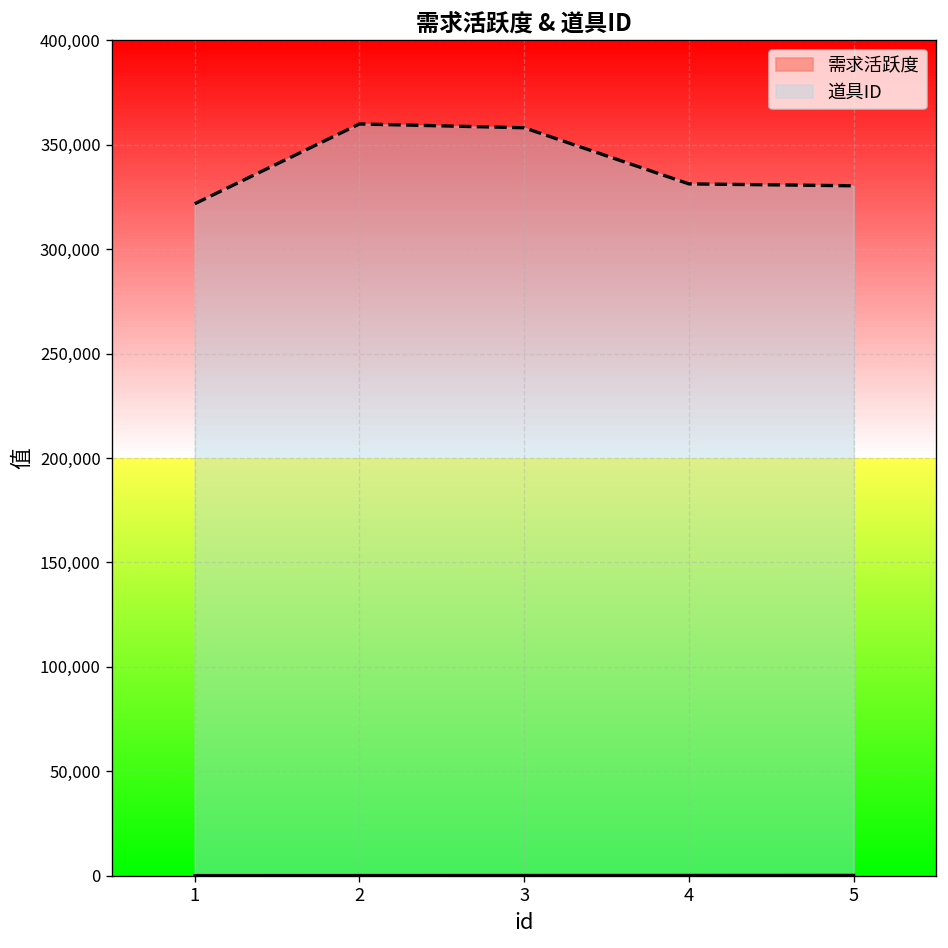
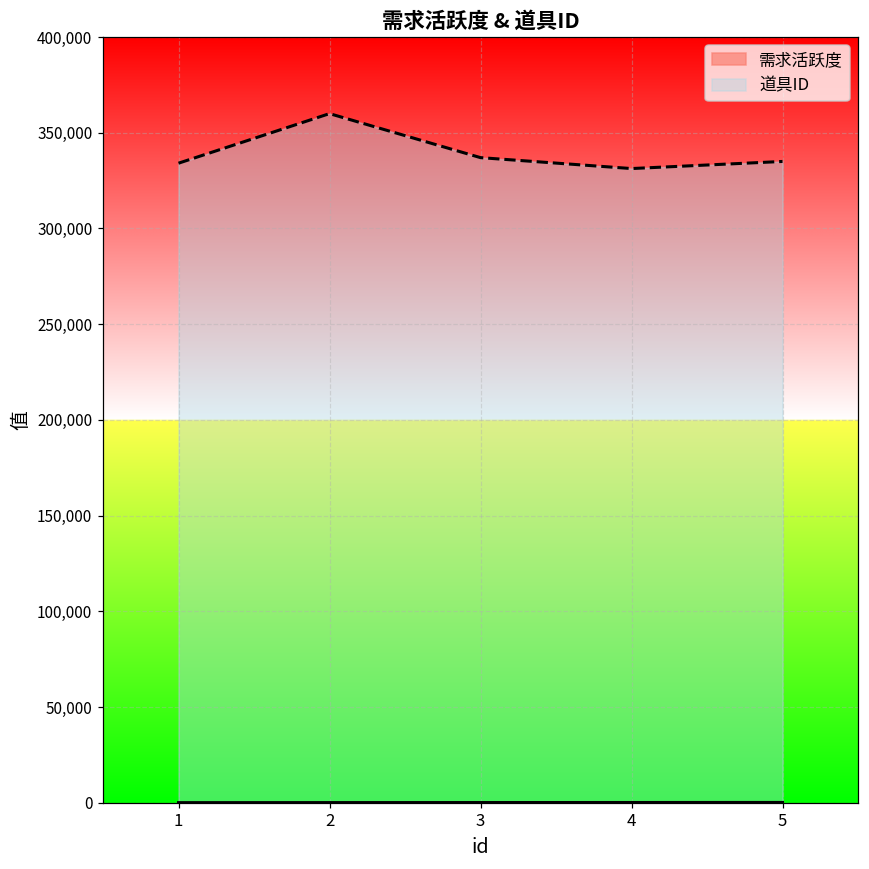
道具ID, 1: 322,000 -> 334,000
道具ID, 3: 358,000 -> 337,000
道具ID, 5: 330,000 -> 335,000
